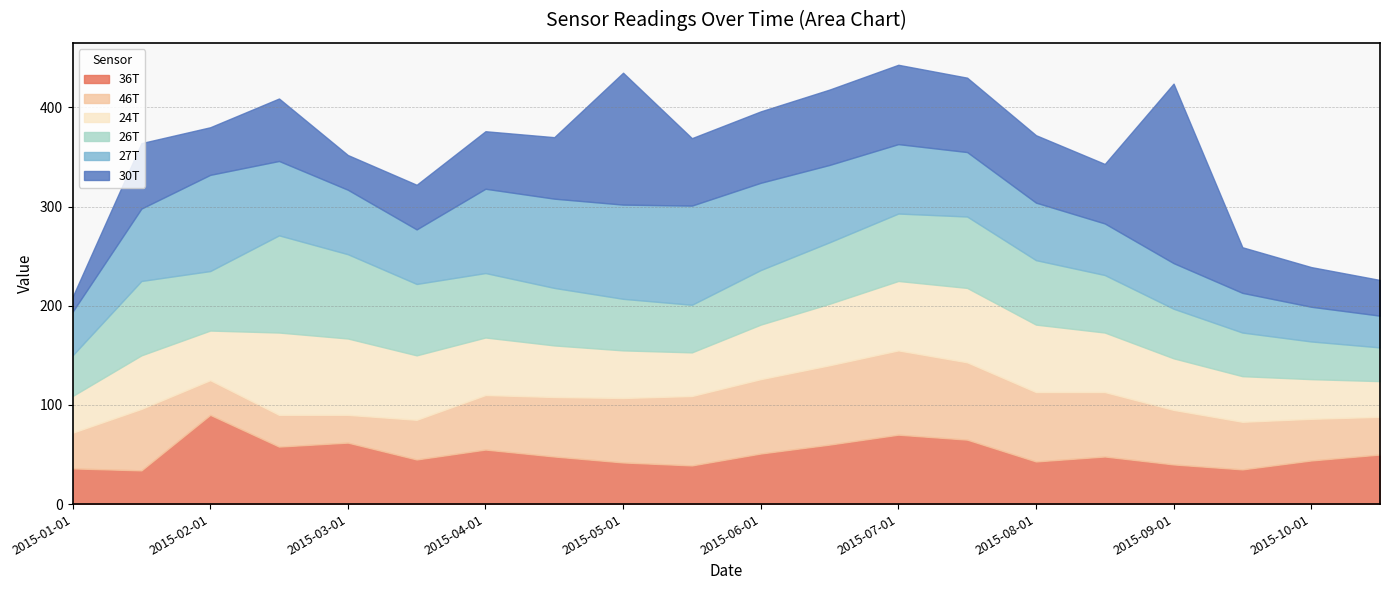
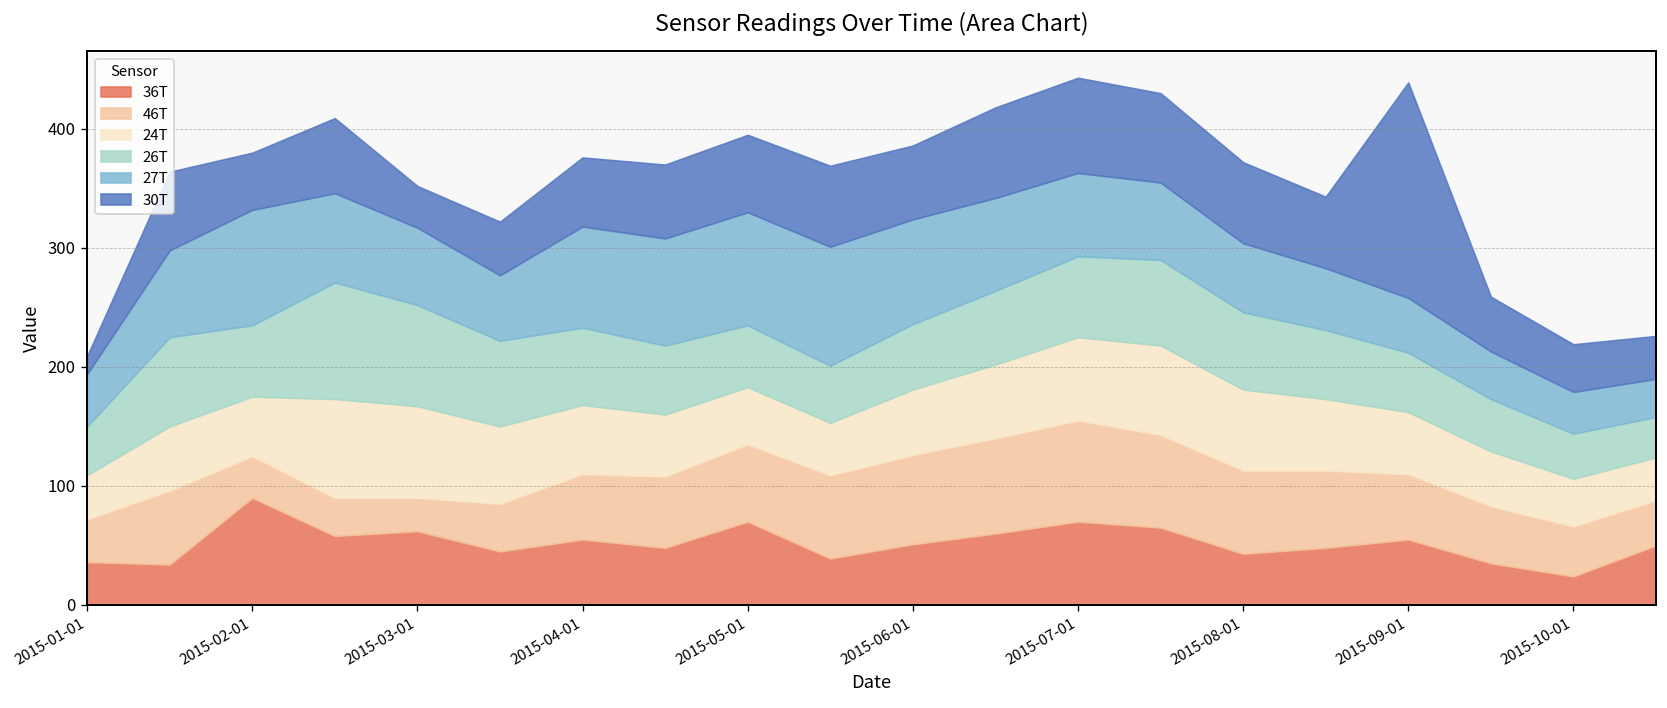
36T, 2015-05-01: 40 -> 70
30T, 2015-05-01: 130 -> 70
30T, 2015-06-01: 70 -> 60
36T, 2015-09-01: 40 -> 60
36T, 2015-10-01: 40 -> 20
